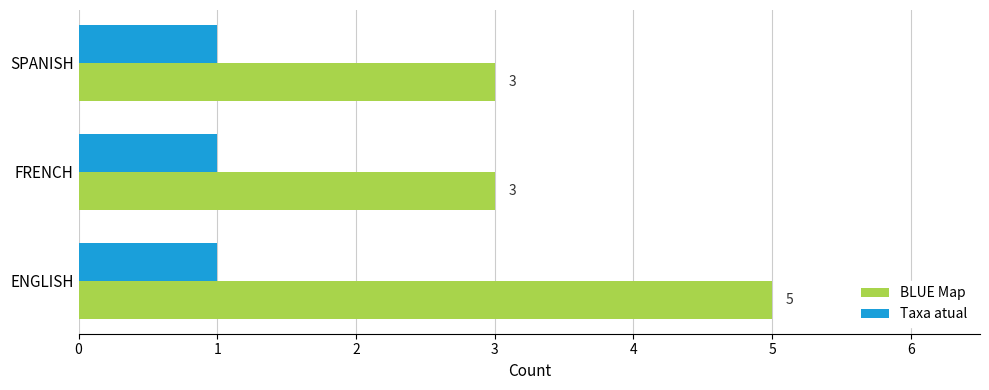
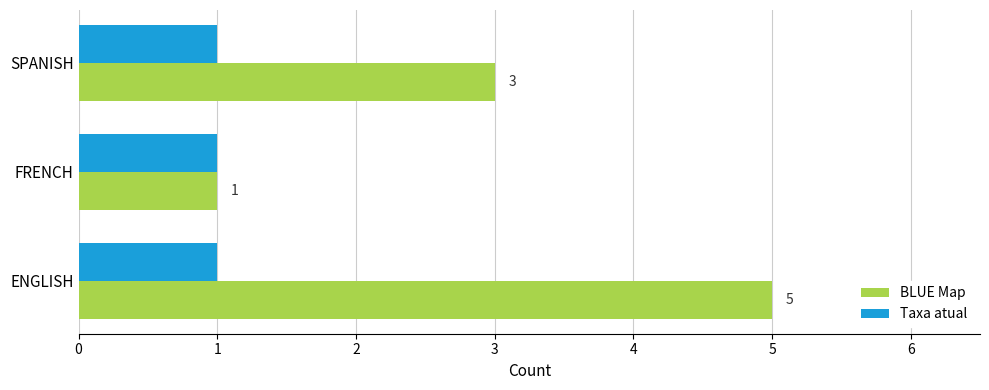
BLUE Map, FRENCH: 3 -> 1
